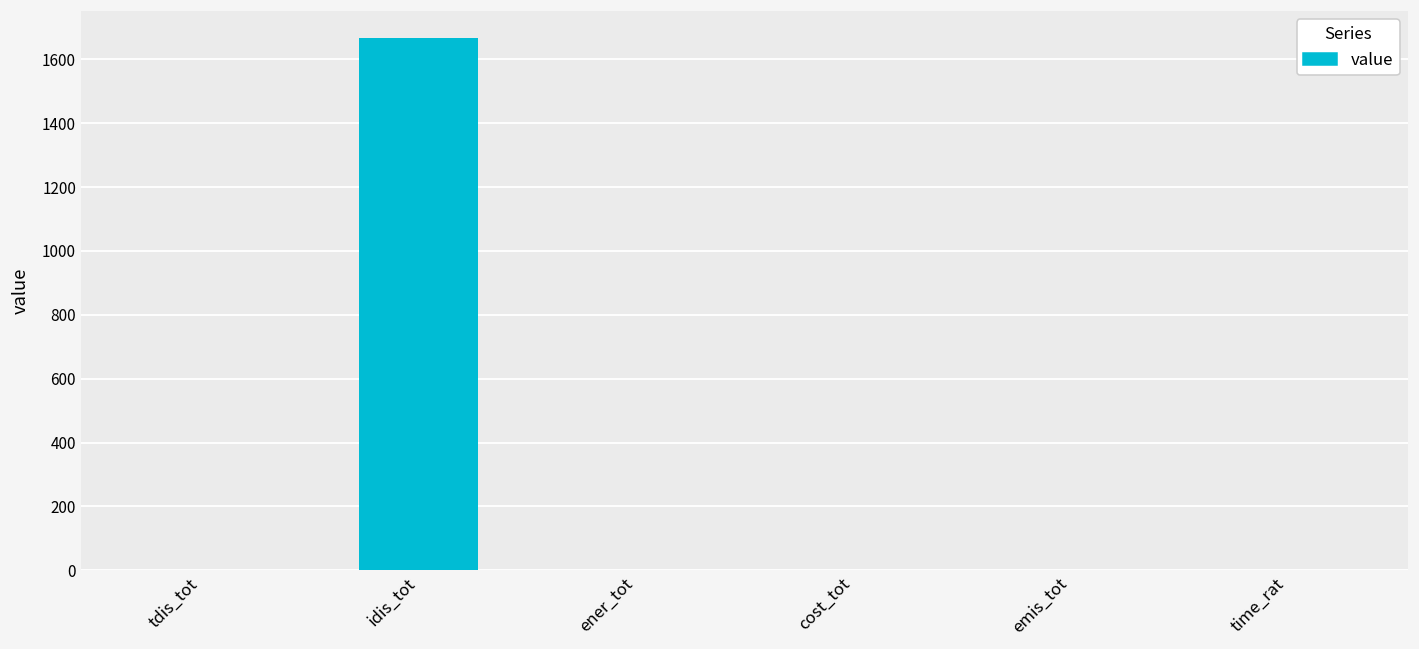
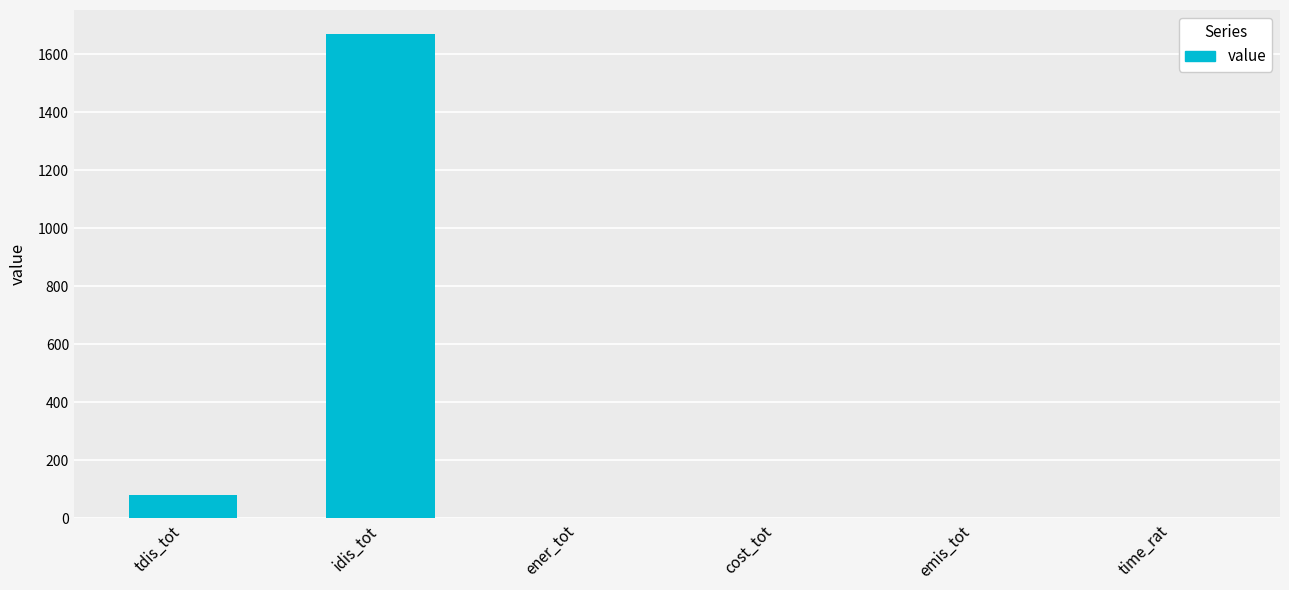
tdis_tot: 0 -> 80
